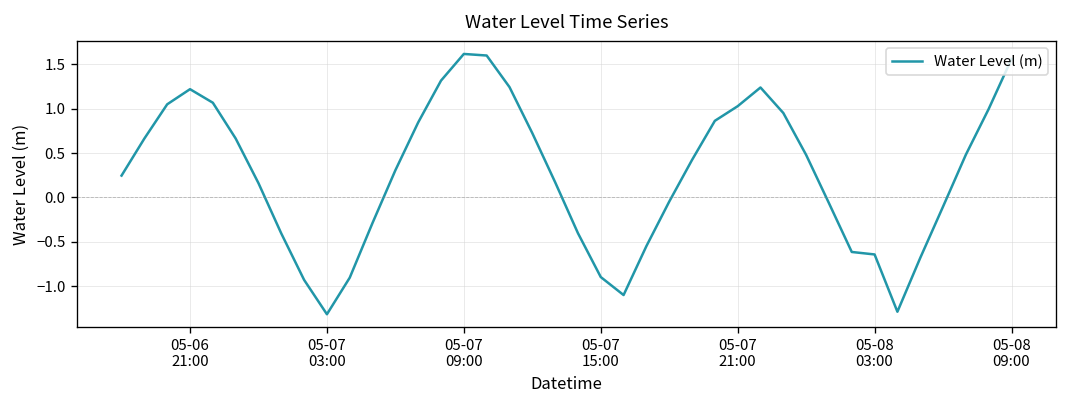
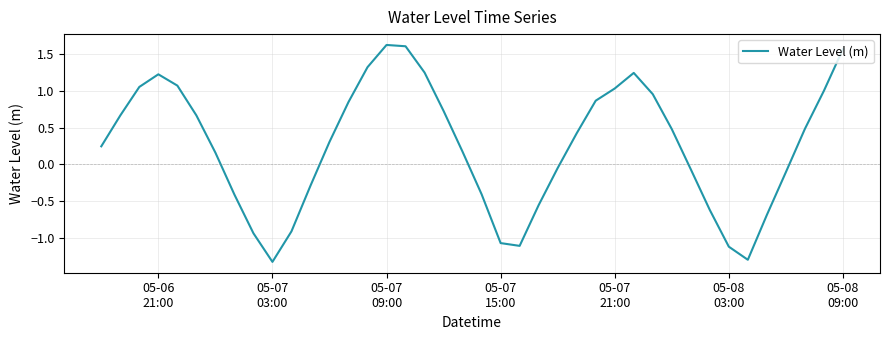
05-07 15:00: -0.9 -> -1.1
05-08 03:00: -0.6 -> -1.1
